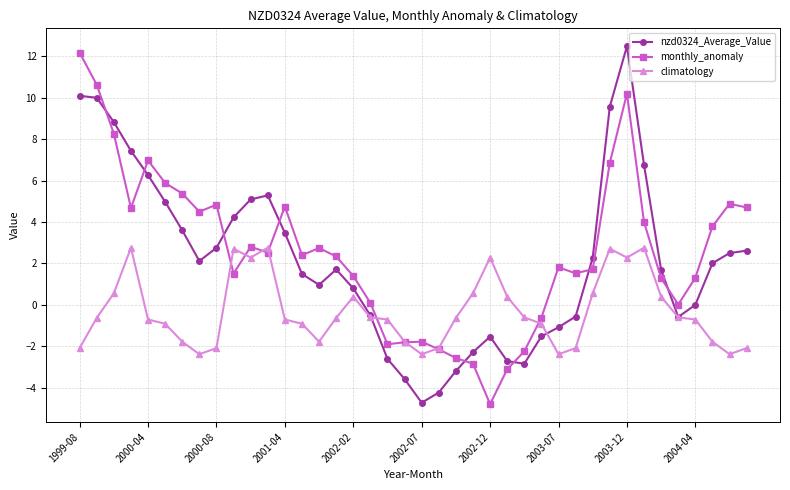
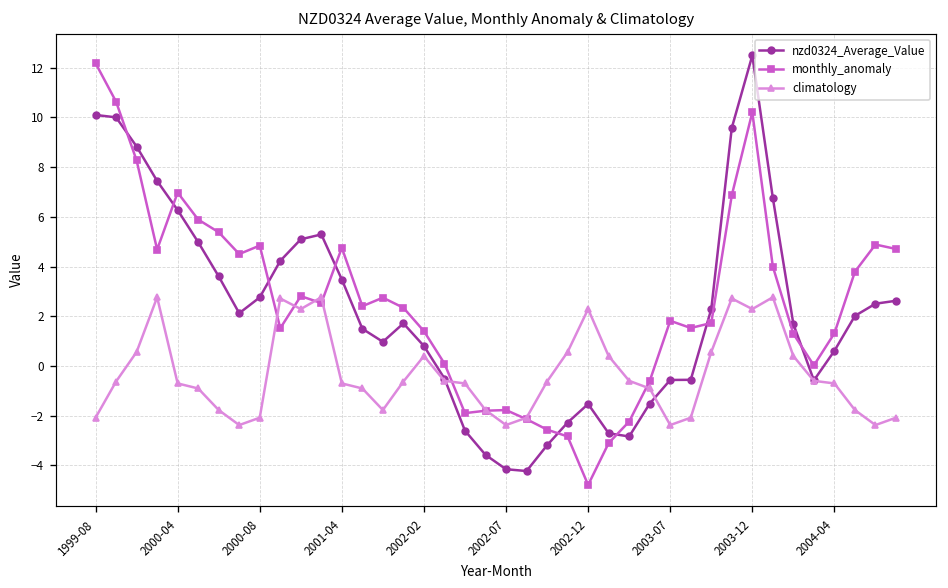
nzd0324_Average_Value, 2002-07: -4.7 -> -4.2
nzd0324_Average_Value, 2003-07: -1.1 -> -0.6
nzd0324_Average_Value, 2004-04: 0.0 -> 0.6
